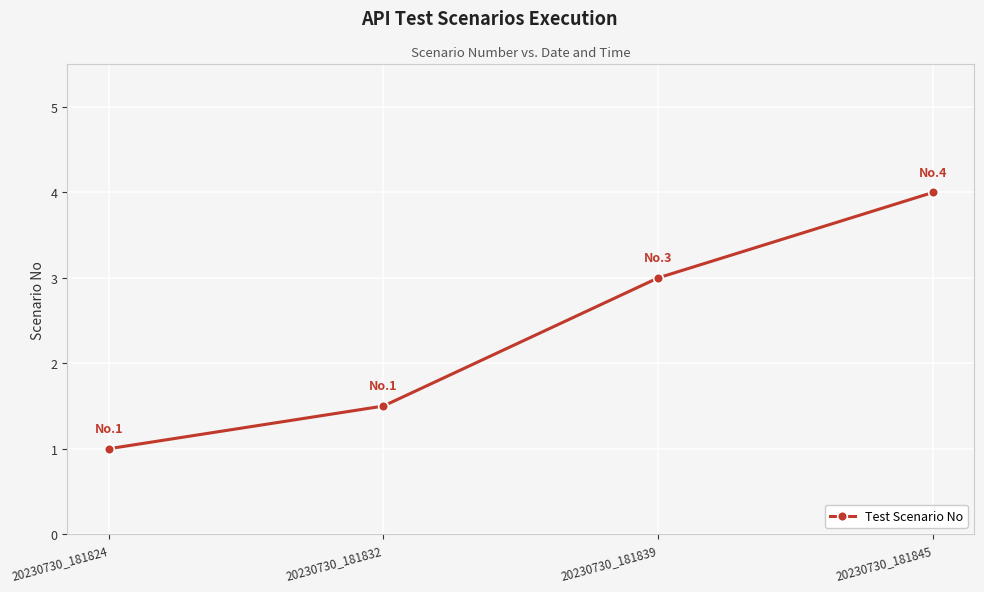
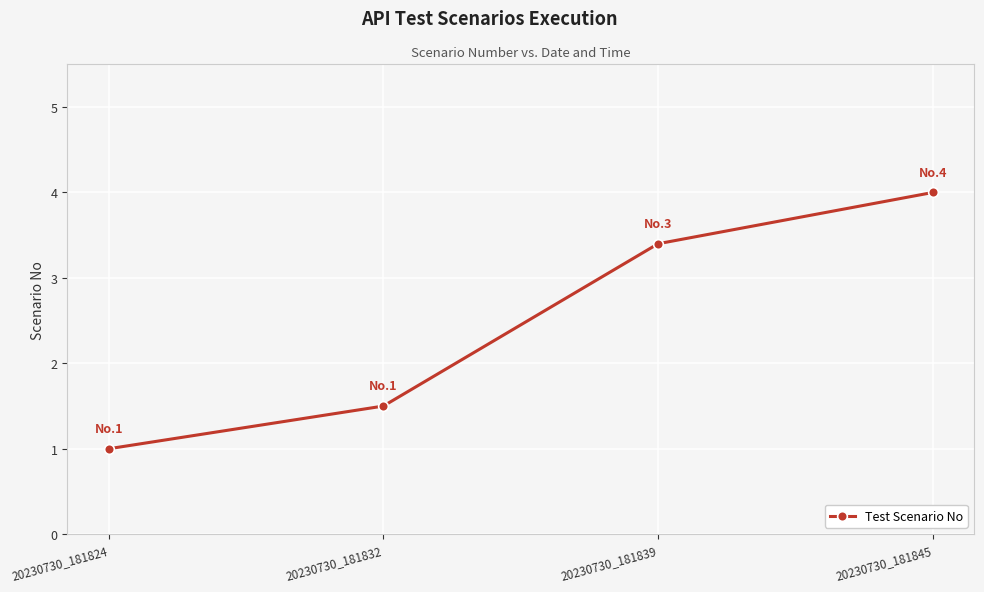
20230730_181839: 3.0 -> 3.4
